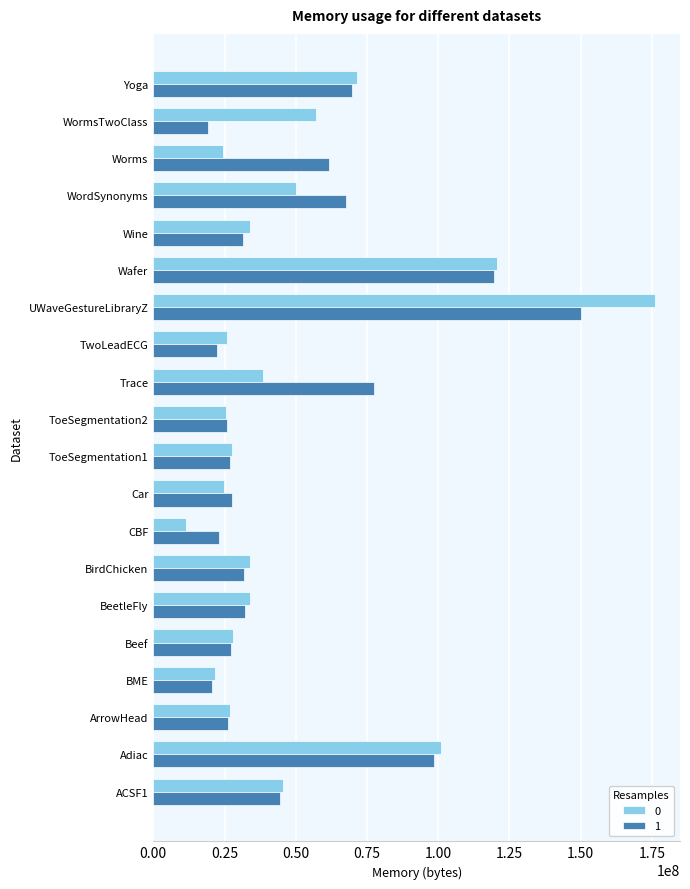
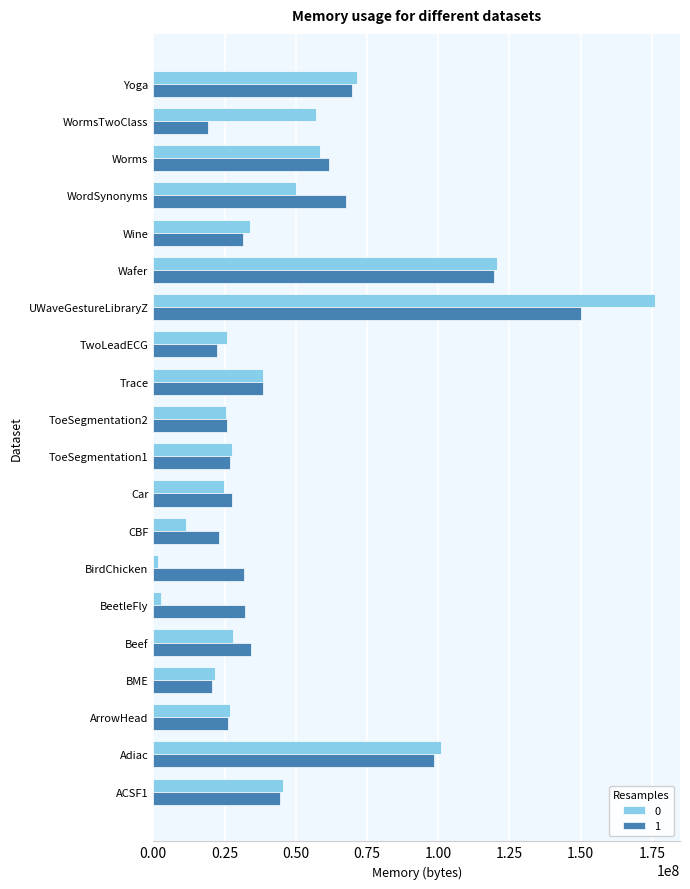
0, Worms: 25000000 -> 59000000
1, Trace: 77000000 -> 39000000
0, BirdChicken: 34000000 -> 1000000
0, BeetleFly: 34000000 -> 3000000
1, Beef: 27000000 -> 34000000
